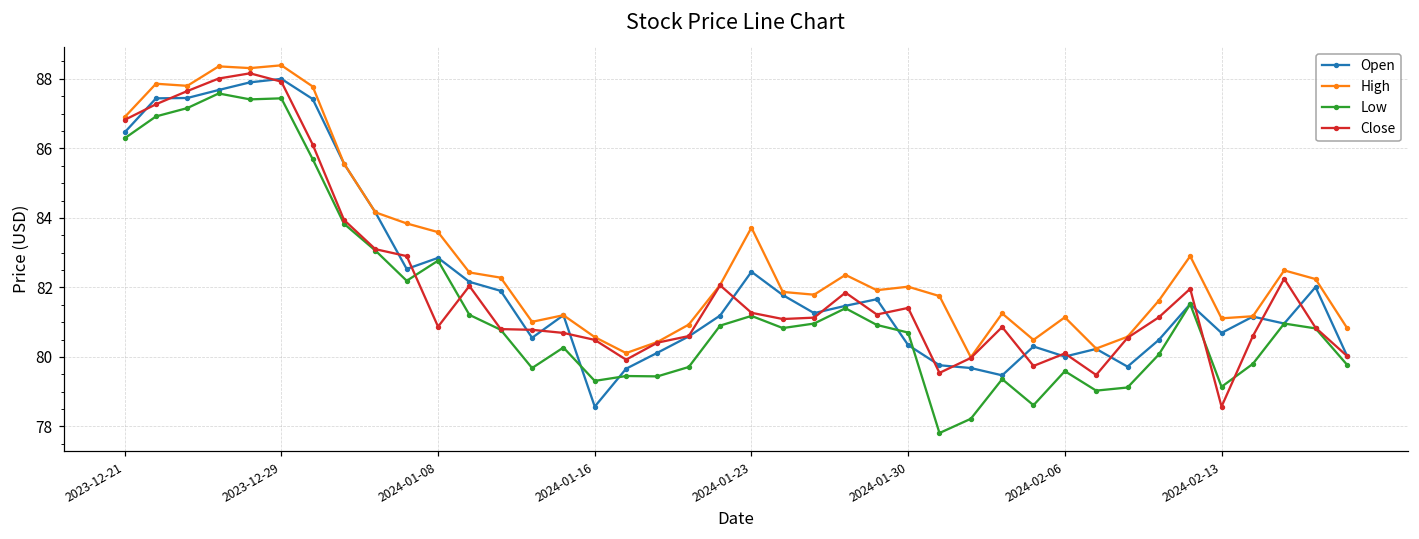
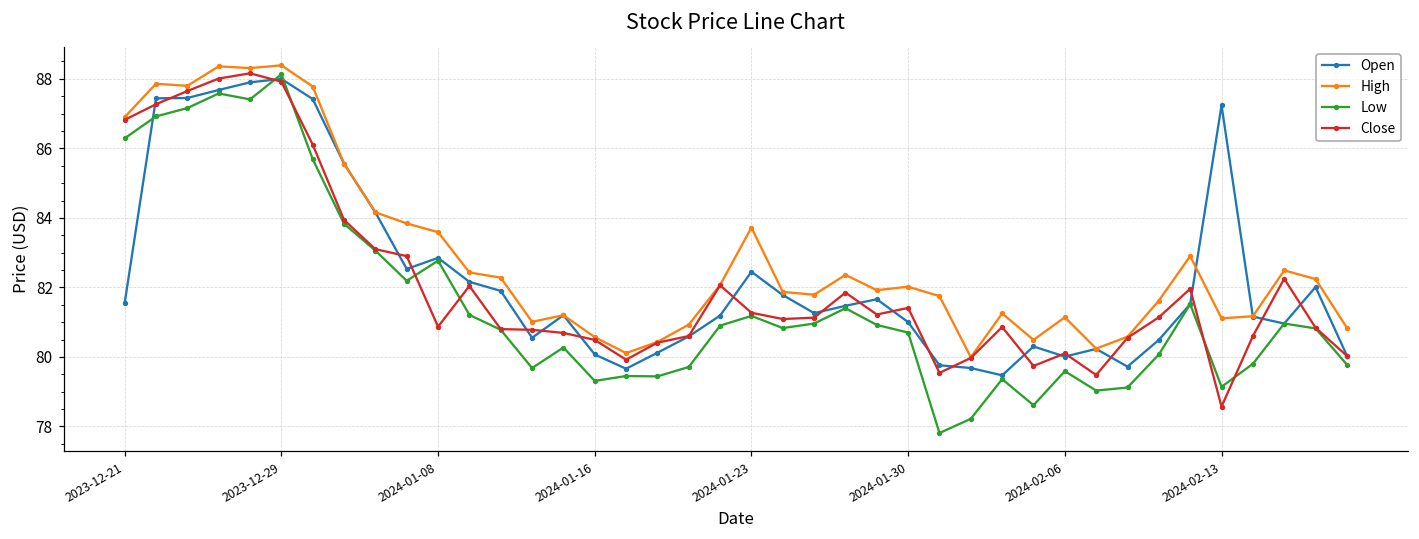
Open, 2023-12-21: 86.5 -> 81.6
Low, 2023-12-29: 87.4 -> 88.1
Open, 2024-01-16: 78.6 -> 80.1
Open, 2024-01-30: 80.3 -> 81.0
Open, 2024-02-13: 80.7 -> 87.2
